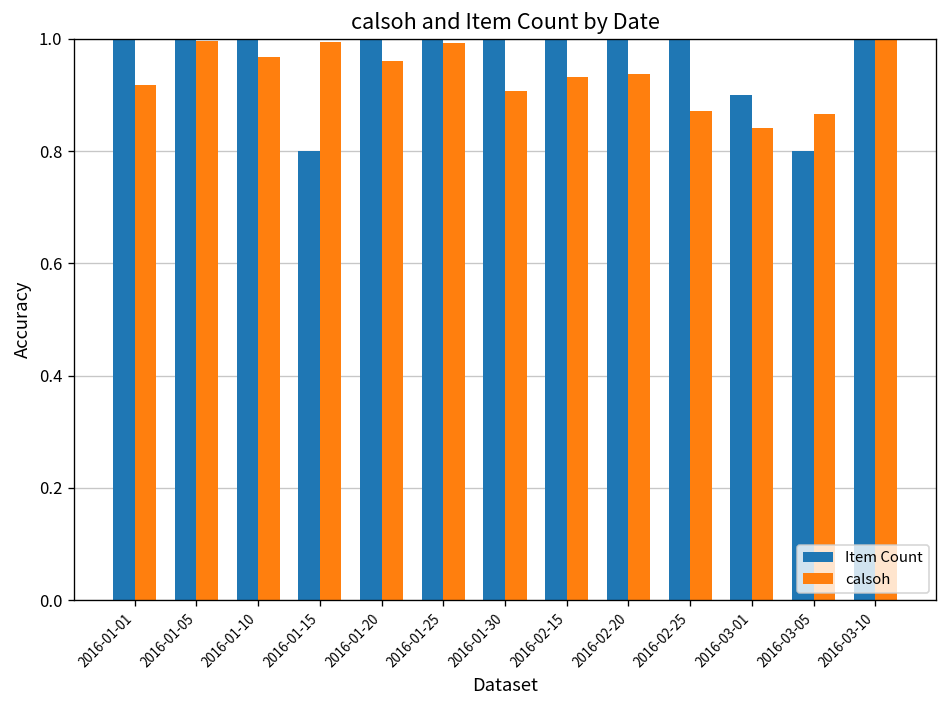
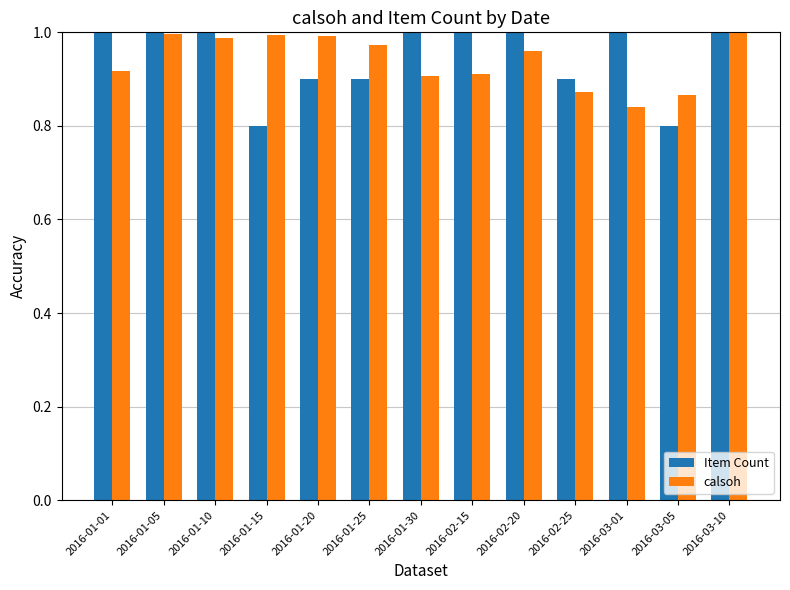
calsoh, 2016-01-10: 0.97 -> 0.99
Item Count, 2016-01-20: 1.00 -> 0.90
calsoh, 2016-01-20: 0.96 -> 0.99
Item Count, 2016-01-25: 1.00 -> 0.90
calsoh, 2016-01-25: 0.99 -> 0.97
calsoh, 2016-02-15: 0.93 -> 0.91
calsoh, 2016-02-20: 0.94 -> 0.96
Item Count, 2016-02-25: 1.00 -> 0.90
Item Count, 2016-03-01: 0.90 -> 1.00
